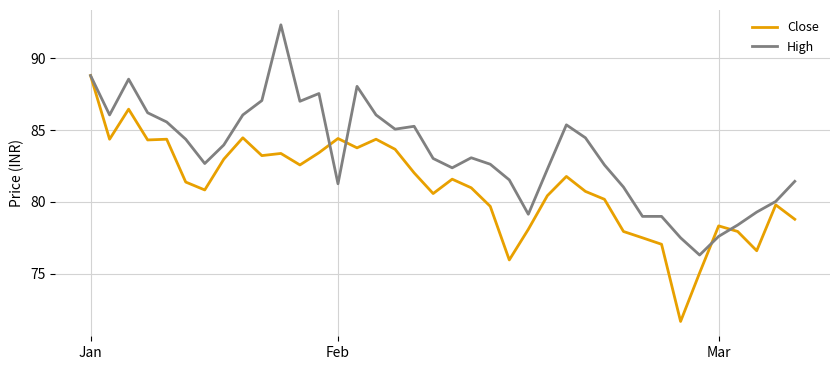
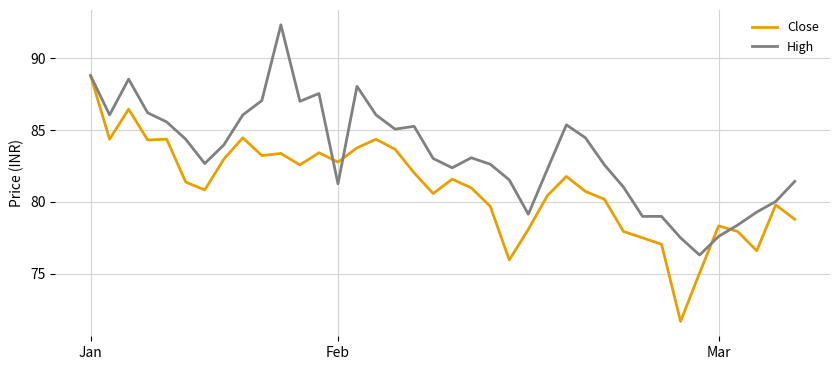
Close, Feb: 84.4 -> 82.8
